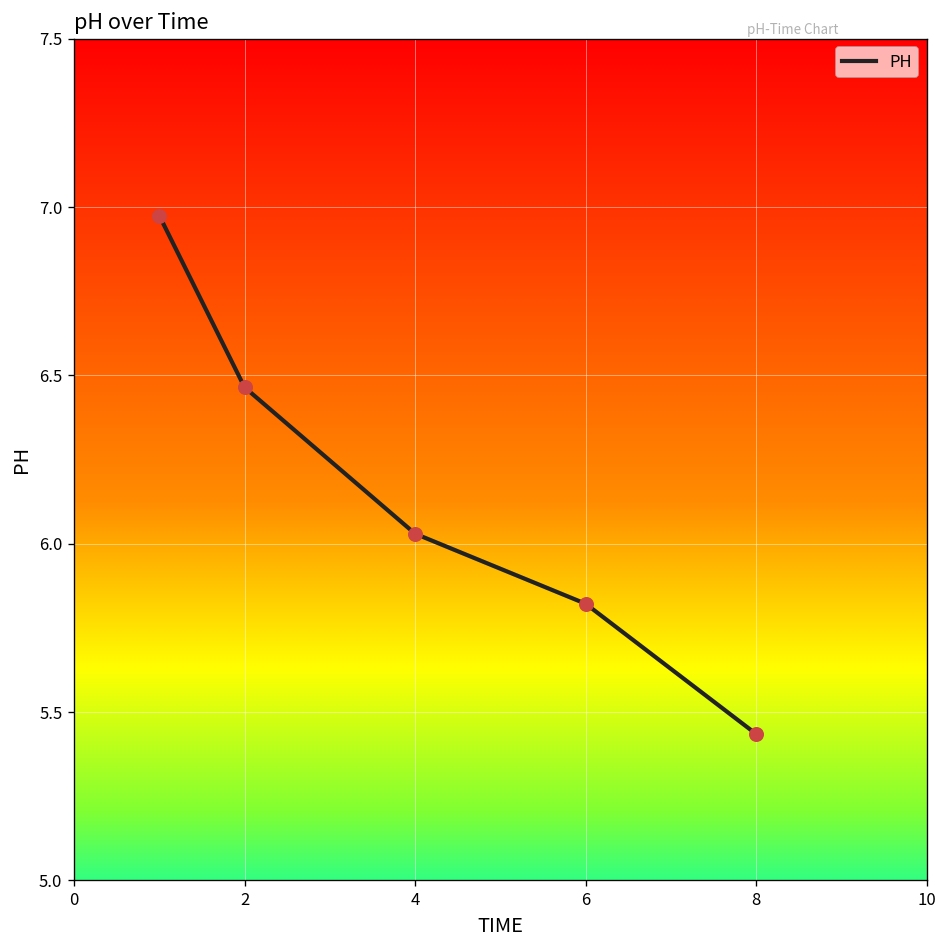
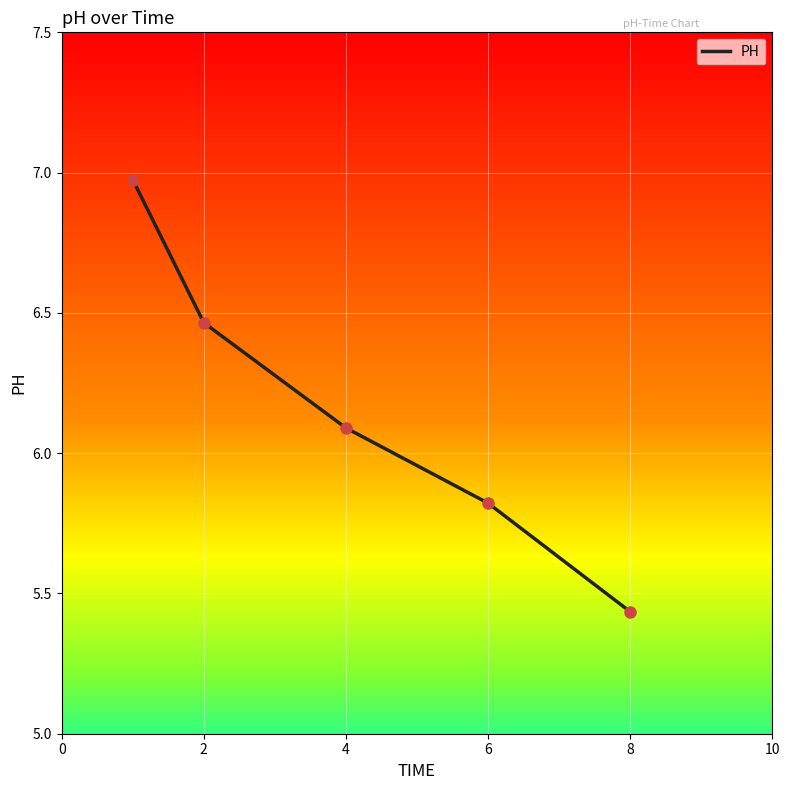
4: 6.03 -> 6.09
